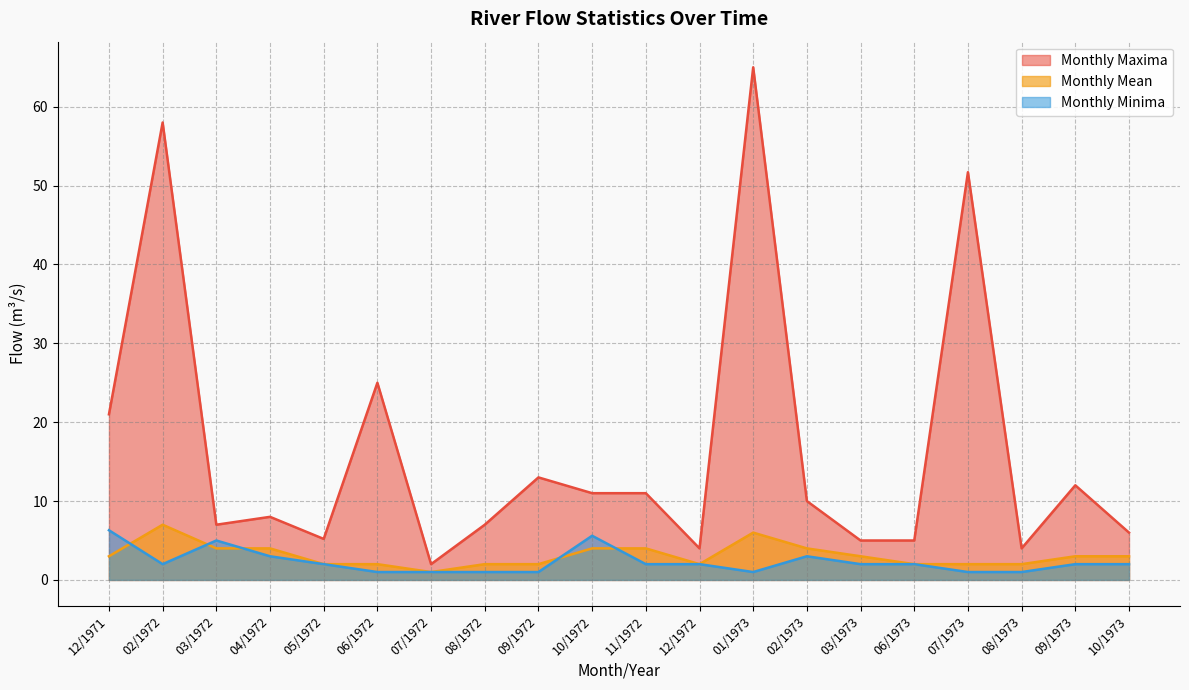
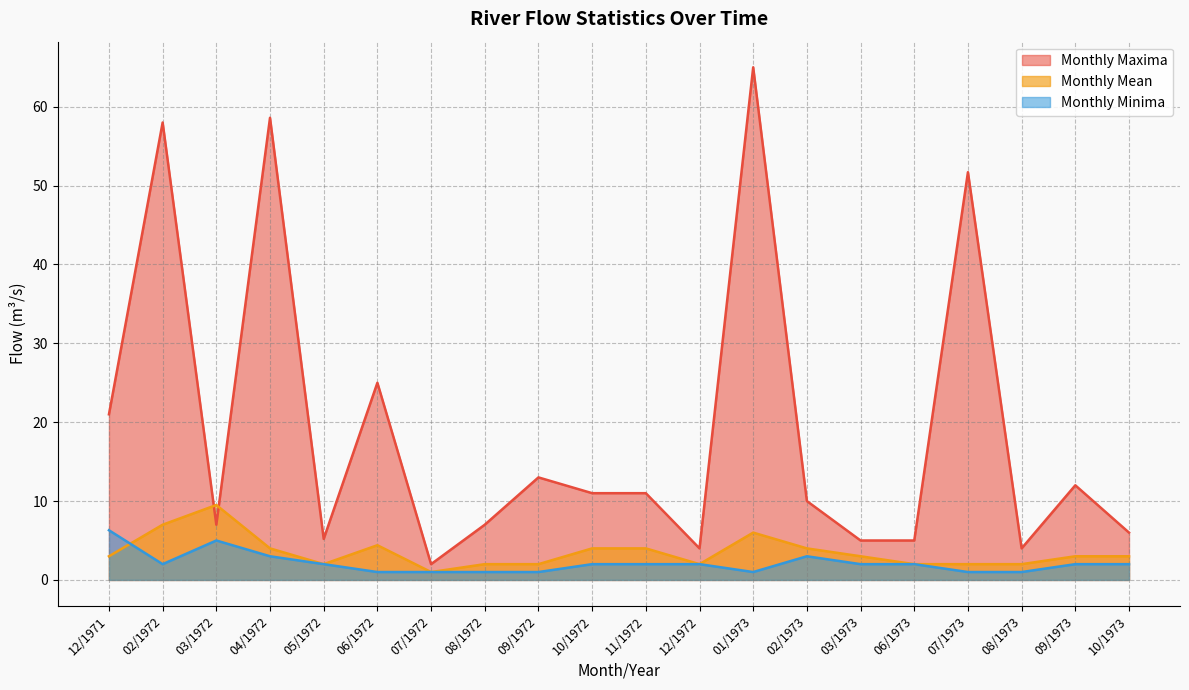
Monthly Mean, 03/1972: 4 -> 10
Monthly Maxima, 04/1972: 8 -> 59
Monthly Mean, 06/1972: 2 -> 4
Monthly Minima, 10/1972: 6 -> 2
